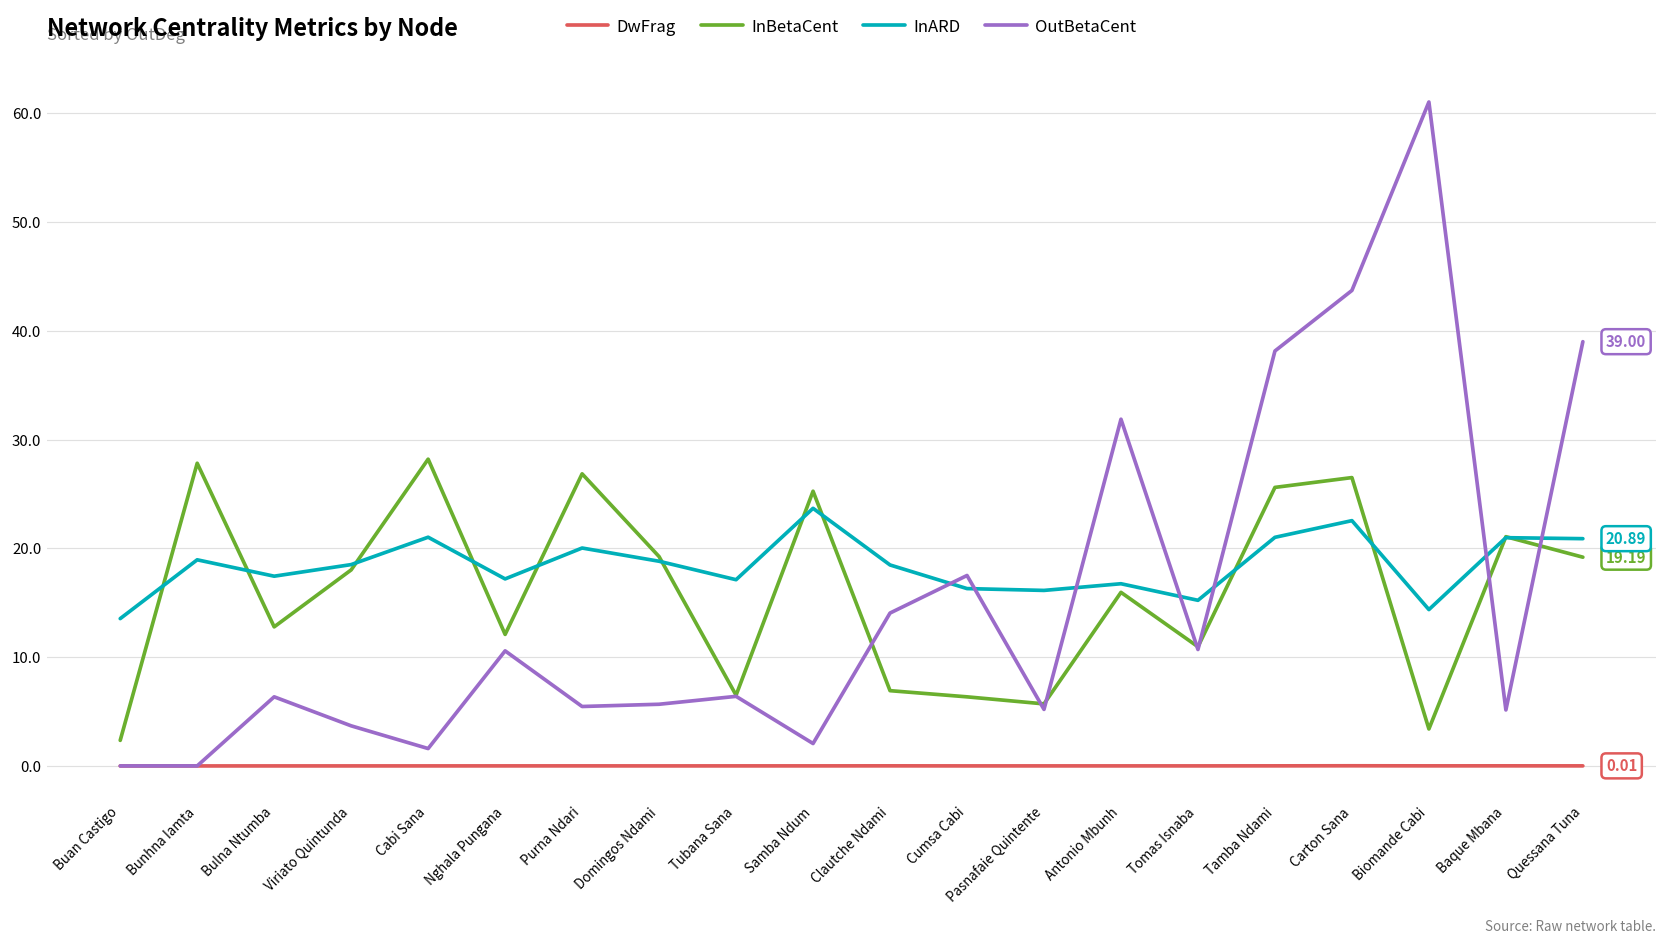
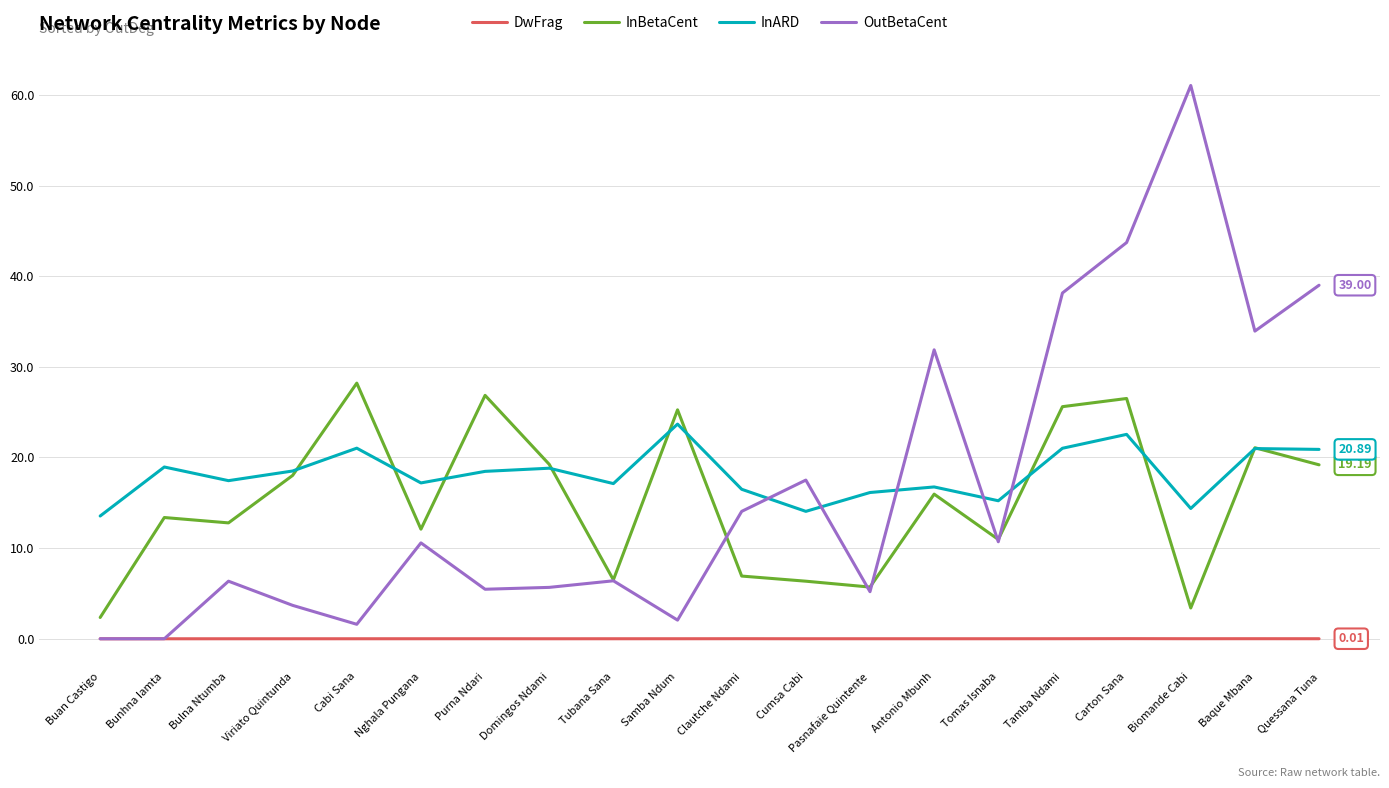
InBetaCent, Bunhna Iamta: 28 -> 13
InARD, Purna Ndari: 20 -> 18
InARD, Clautche Ndami: 18 -> 16
InARD, Cumsa Cabi: 16 -> 14
OutBetaCent, Baque Mbana: 5 -> 34
